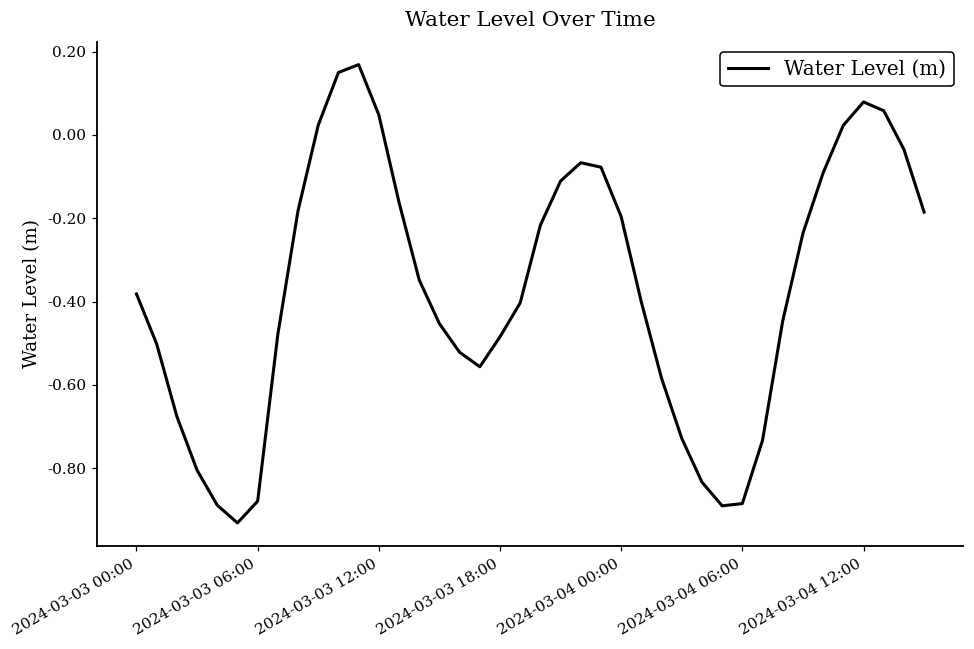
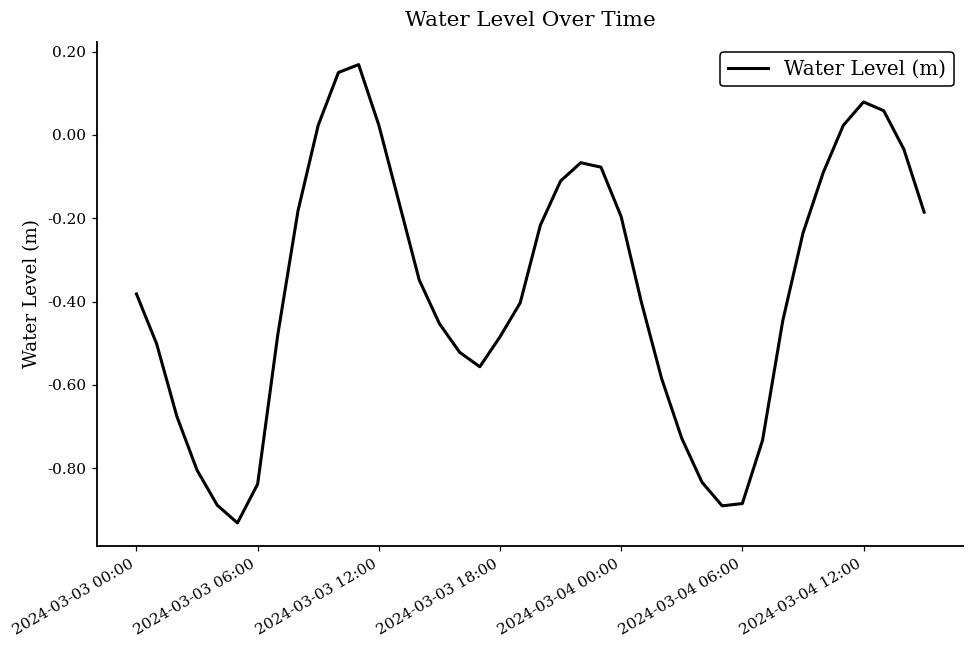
2024-03-03 06:00: -0.88 -> -0.84
2024-03-03 12:00: 0.05 -> 0.02
